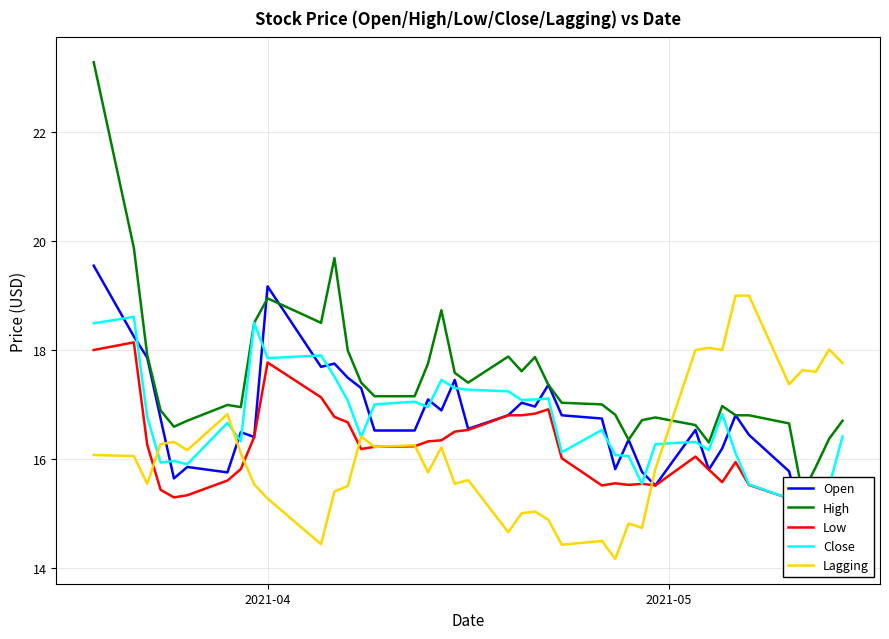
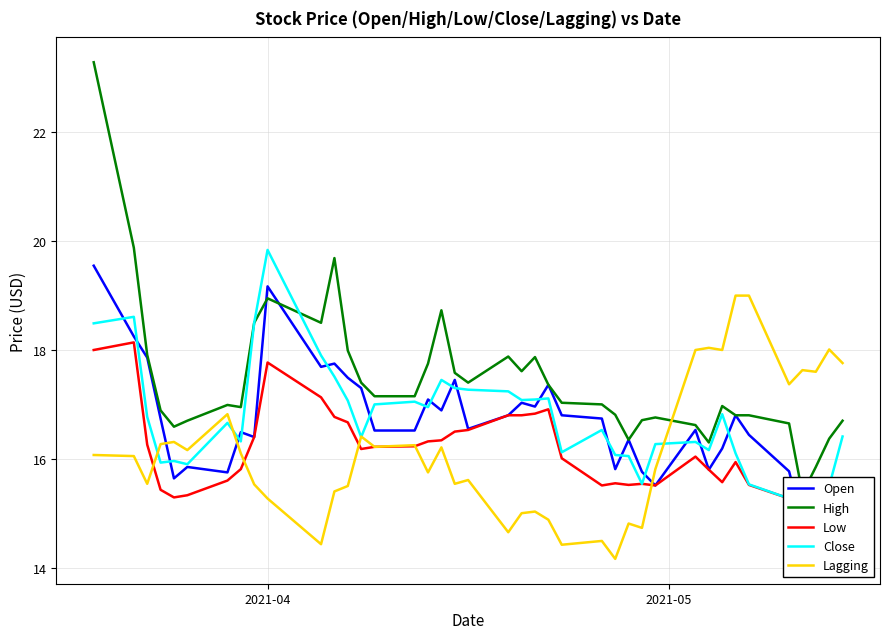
Close, 2021-04: 17.9 -> 19.8
